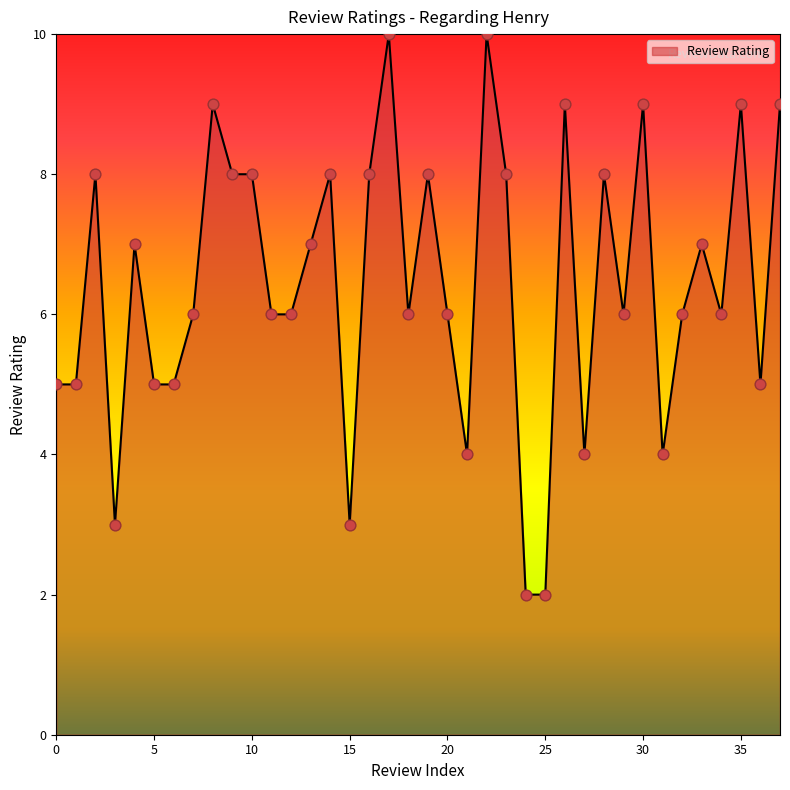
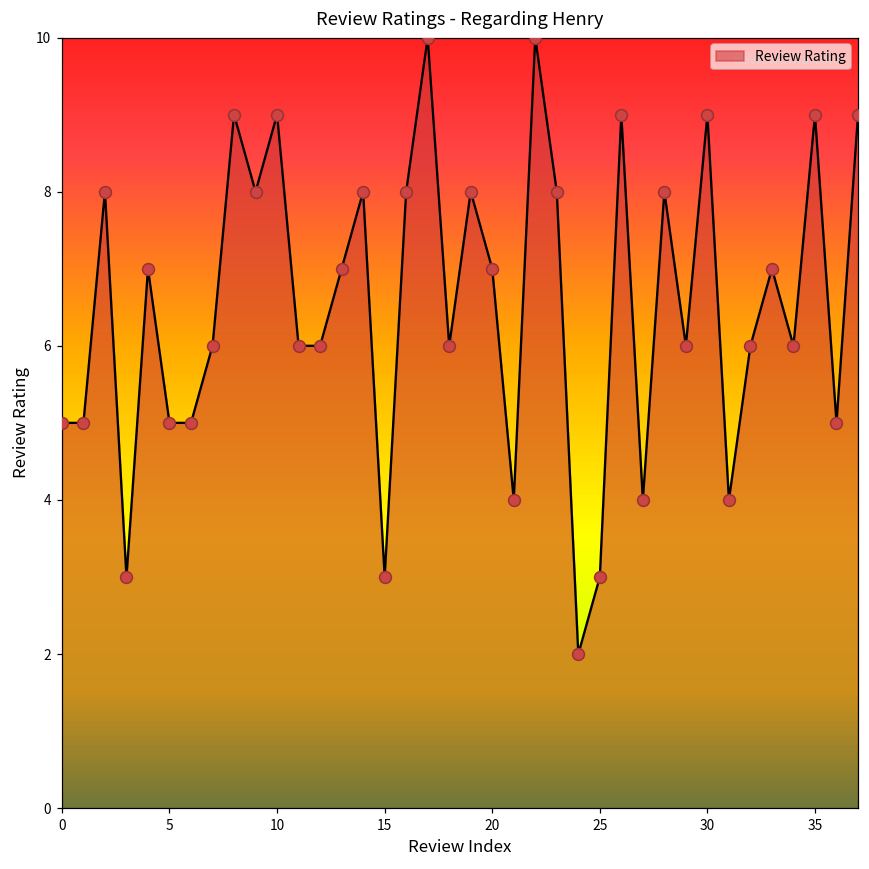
10: 8 -> 9
20: 6 -> 7
25: 2 -> 3
